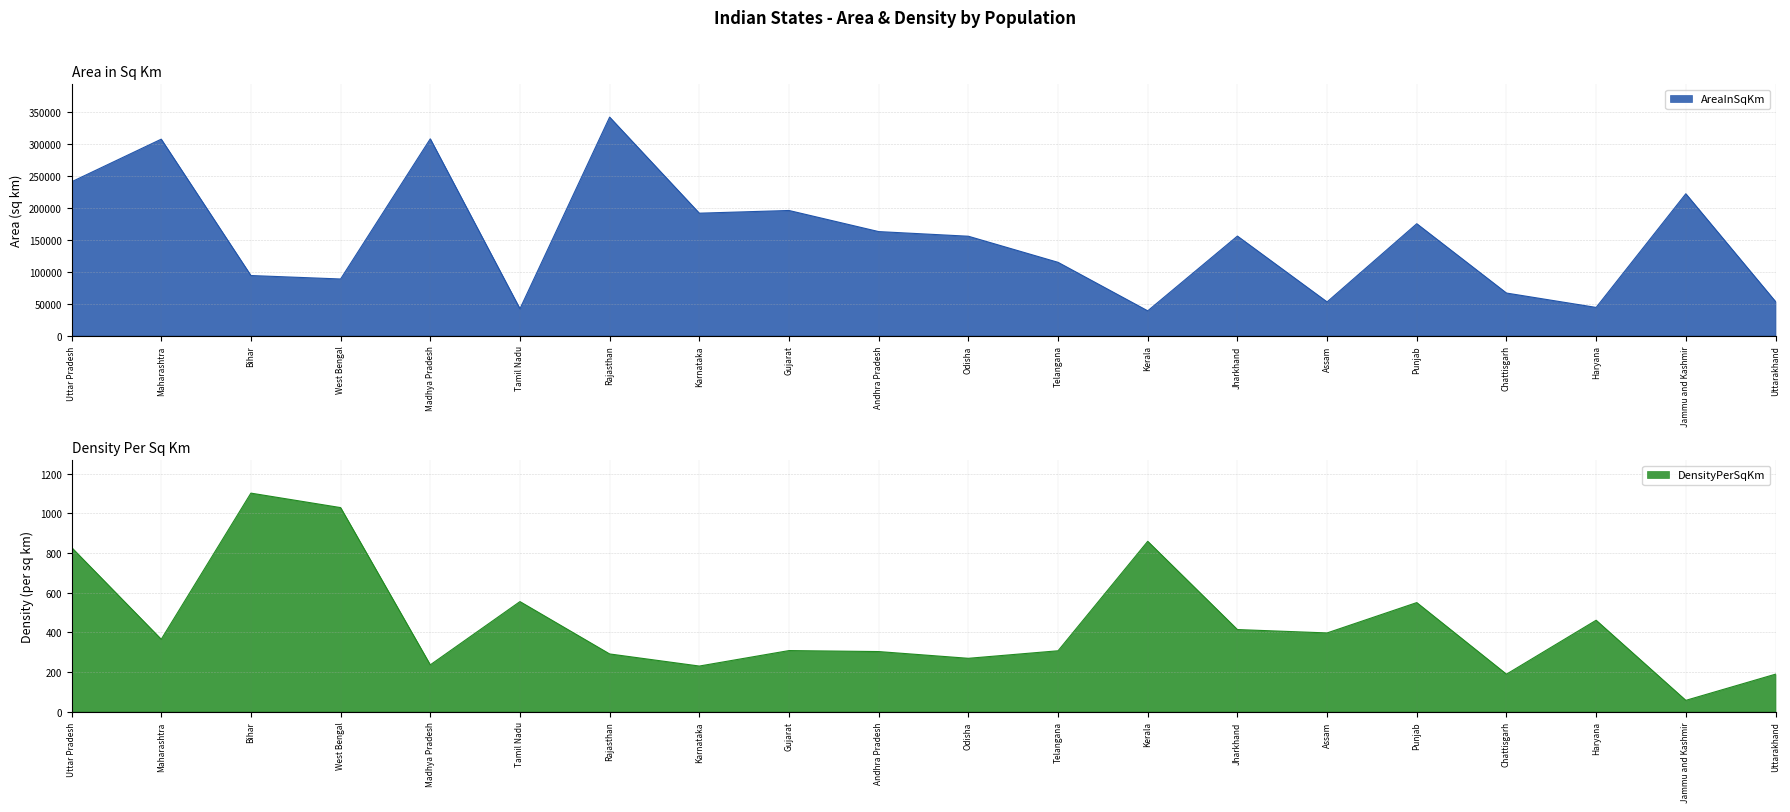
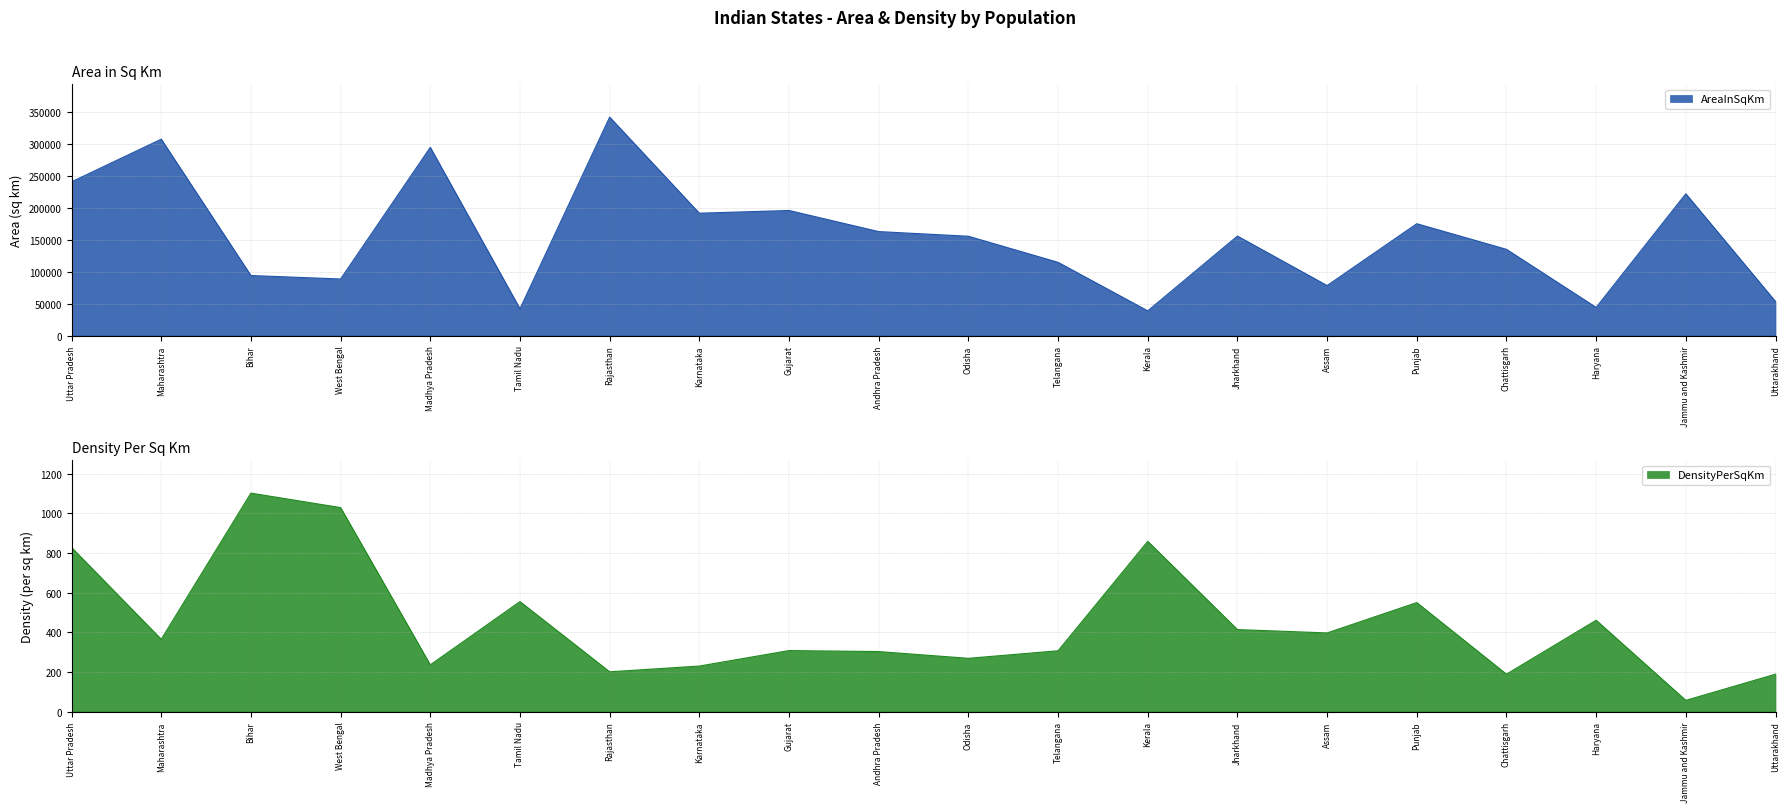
Area in Sq Km, Madhya Pradesh: 310000 -> 290000
Area in Sq Km, Assam: 50000 -> 80000
Area in Sq Km, Chattisgarh: 70000 -> 140000
Density Per Sq Km, Rajasthan: 290 -> 200
